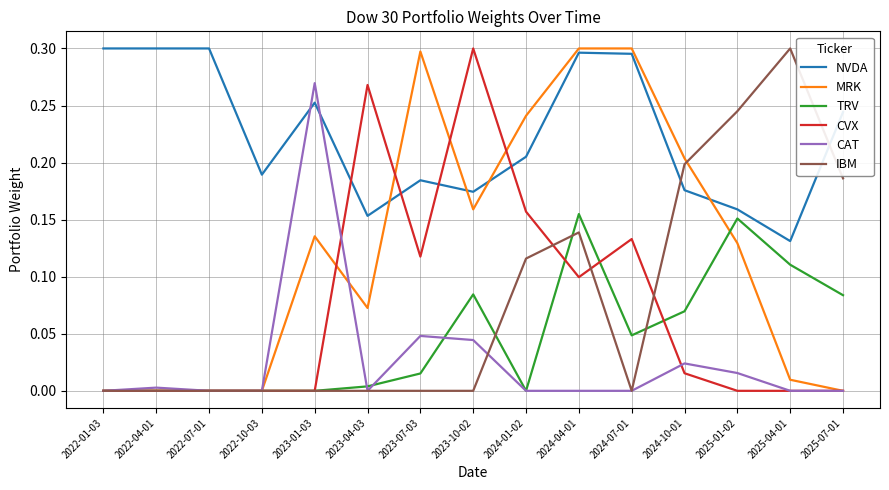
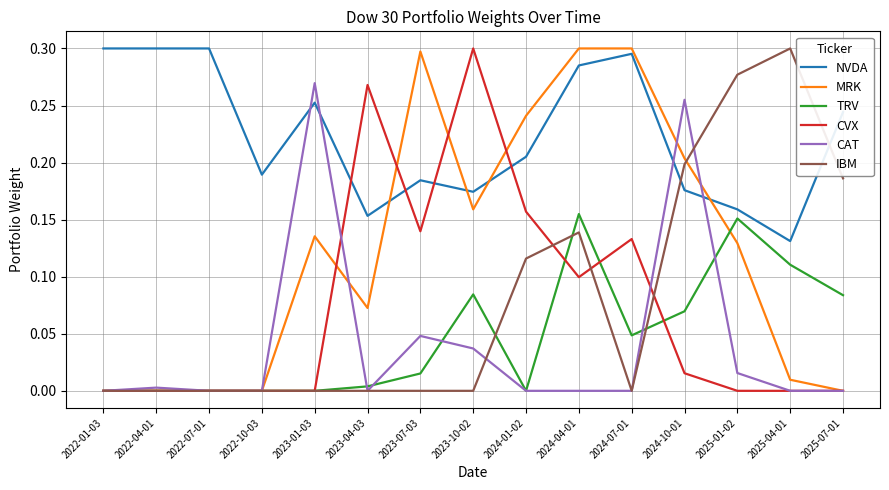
CVX, 2023-07-03: 0.118 -> 0.140
CAT, 2023-10-02: 0.045 -> 0.037
NVDA, 2024-04-01: 0.296 -> 0.285
CAT, 2024-10-01: 0.024 -> 0.255
IBM, 2025-01-02: 0.245 -> 0.277
